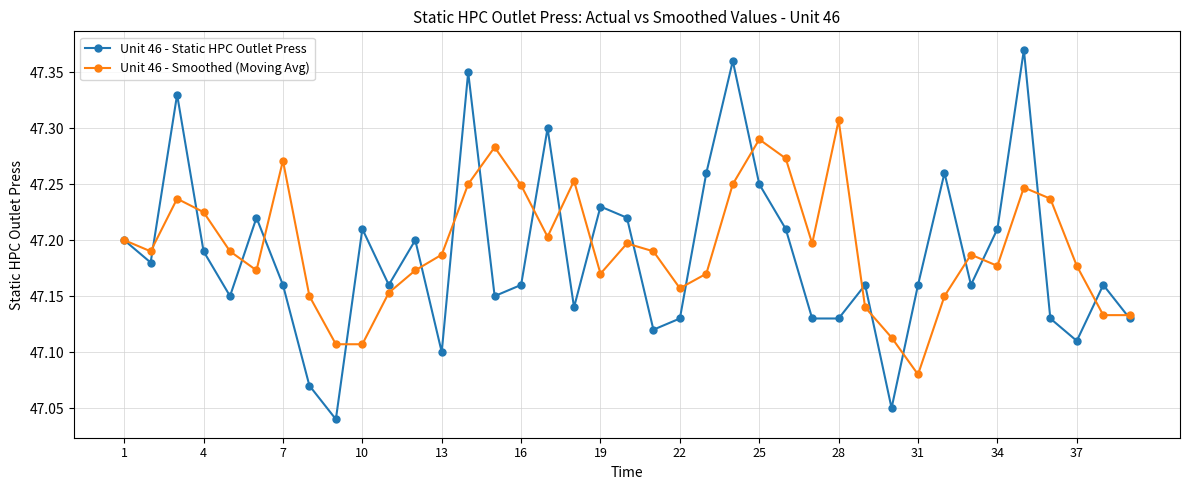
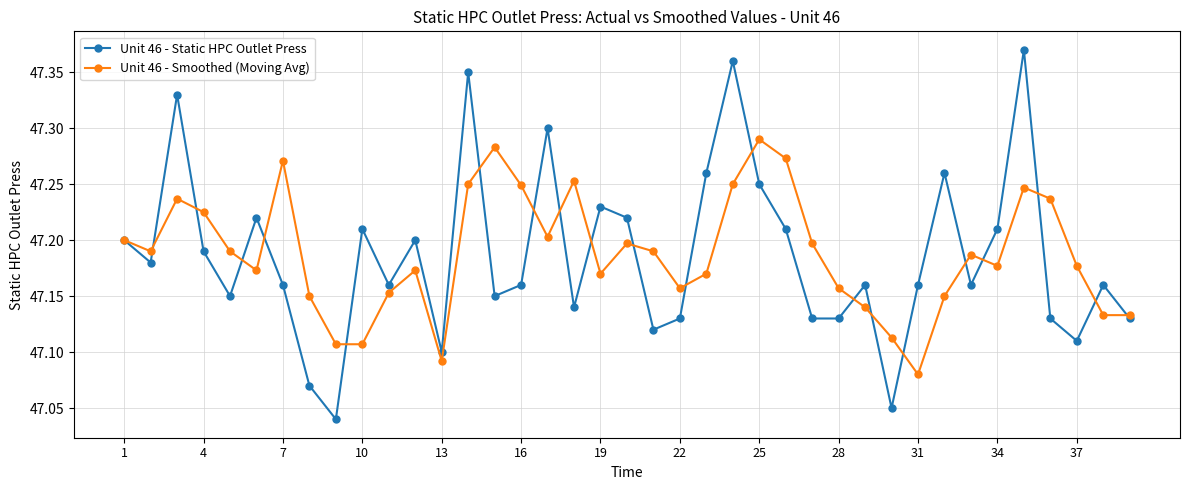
Unit 46 - Smoothed (Moving Avg), 13: 47.187 -> 47.092
Unit 46 - Smoothed (Moving Avg), 28: 47.307 -> 47.157
